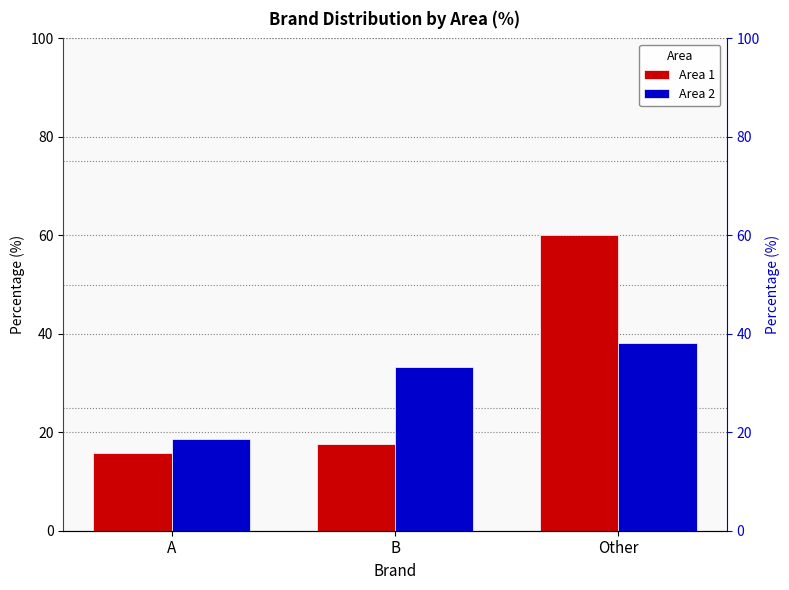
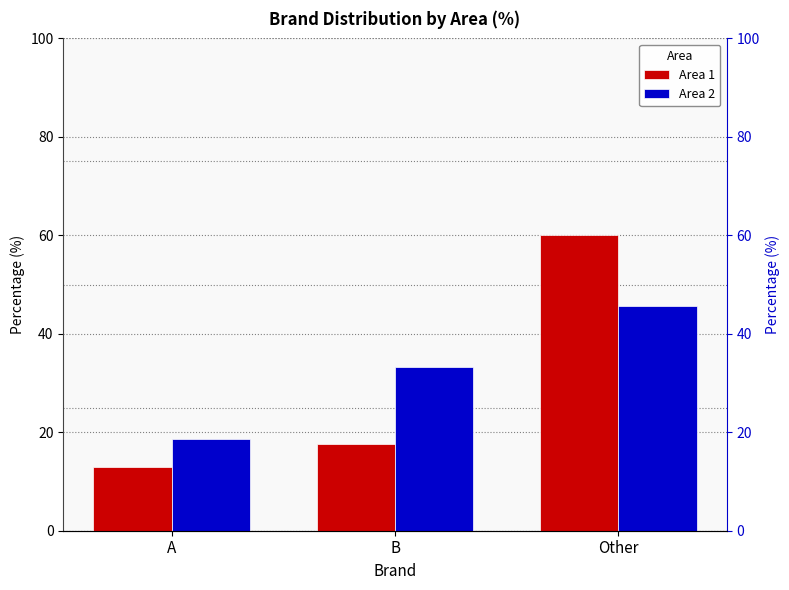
Area 1, A: 16 -> 13
Area 2, Other: 38 -> 46
